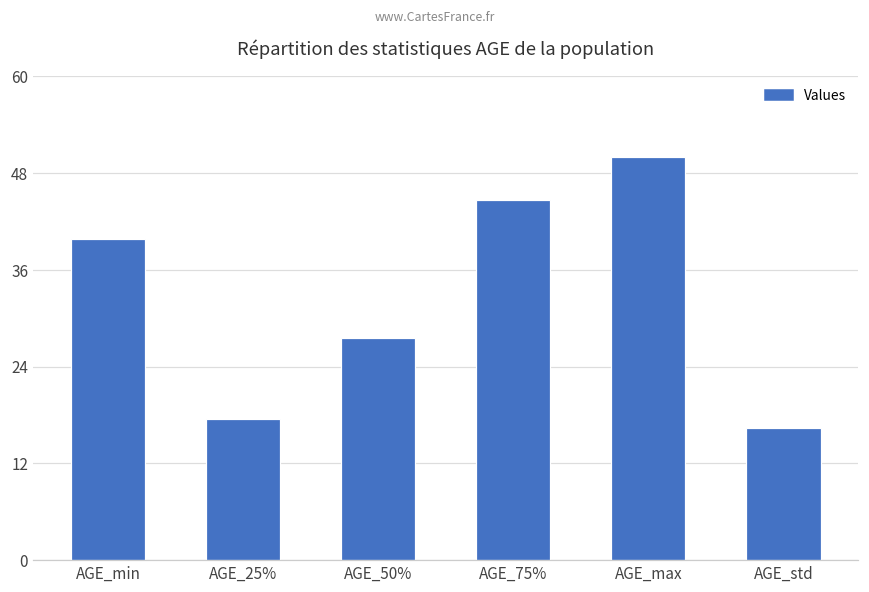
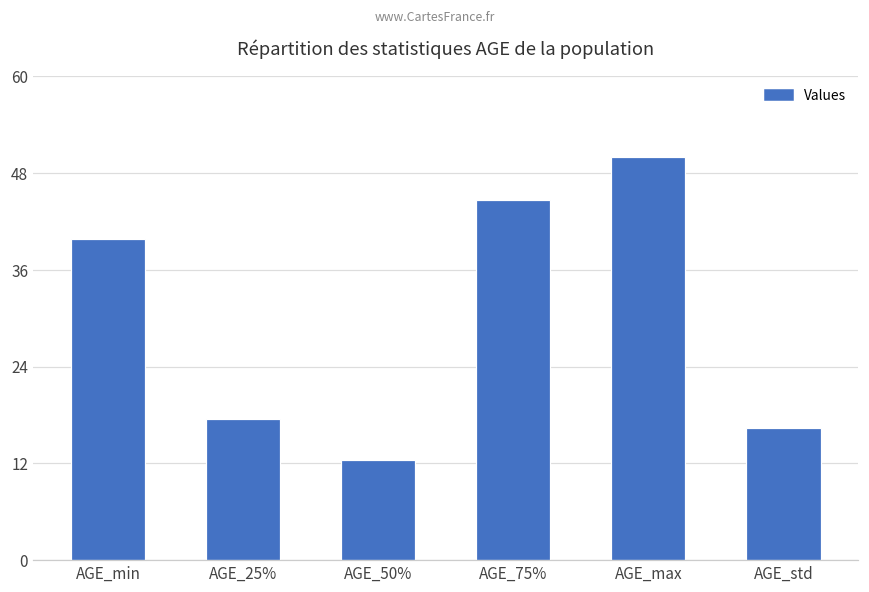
AGE_50%: 28 -> 12
